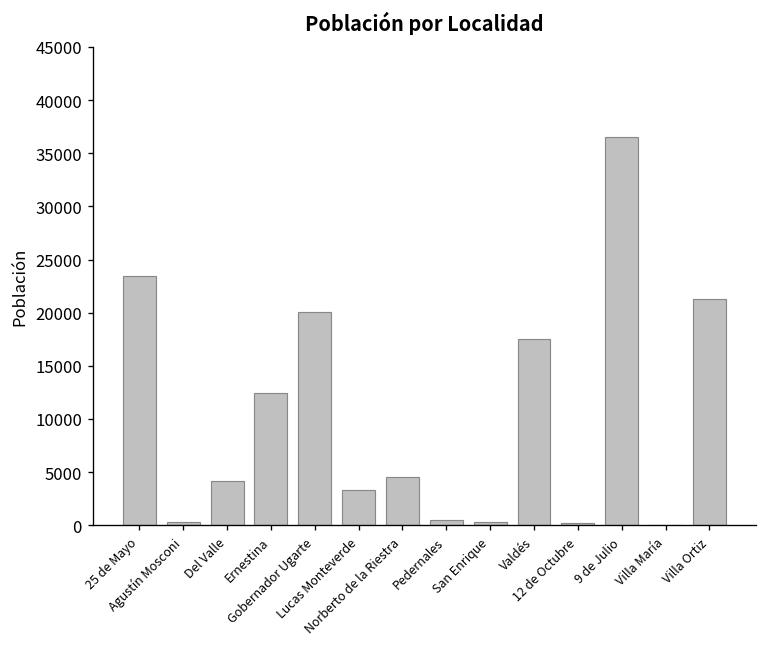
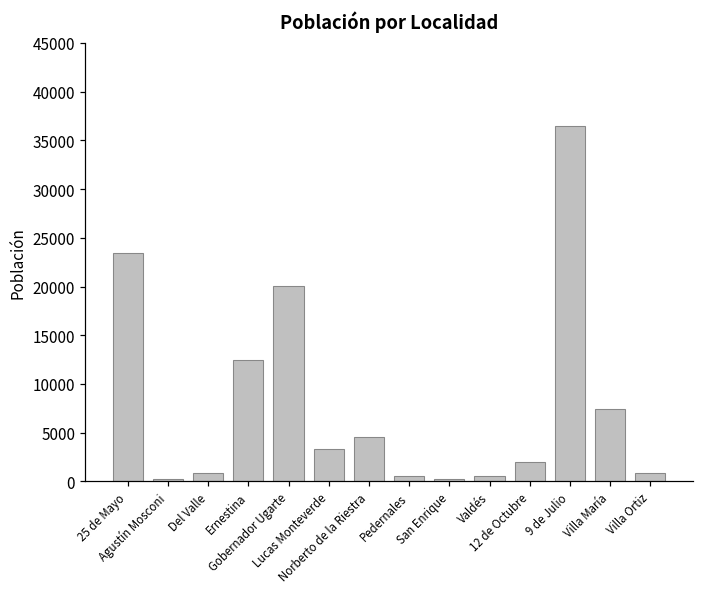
Del Valle: 4000 -> 1000
Valdés: 18000 -> 1000
12 de Octubre: 0 -> 2000
Villa María: 0 -> 7000
Villa Ortiz: 21000 -> 1000
